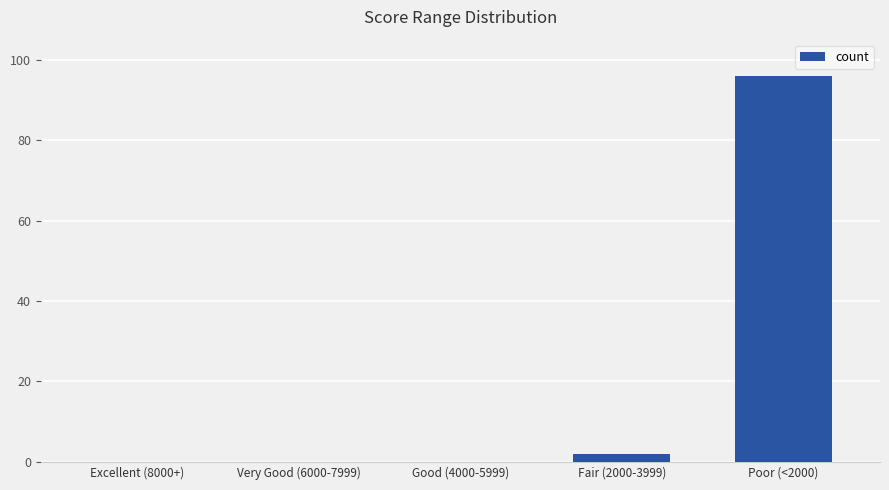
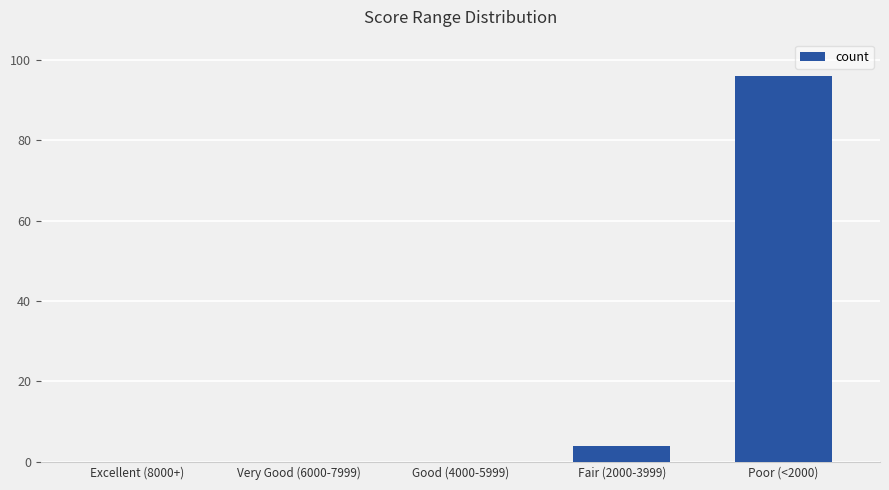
Fair (2000-3999): 2 -> 4
